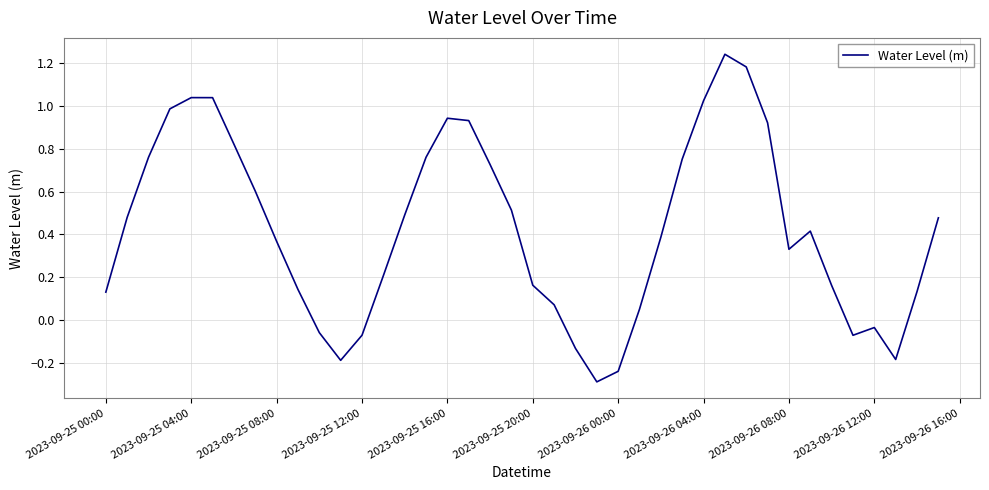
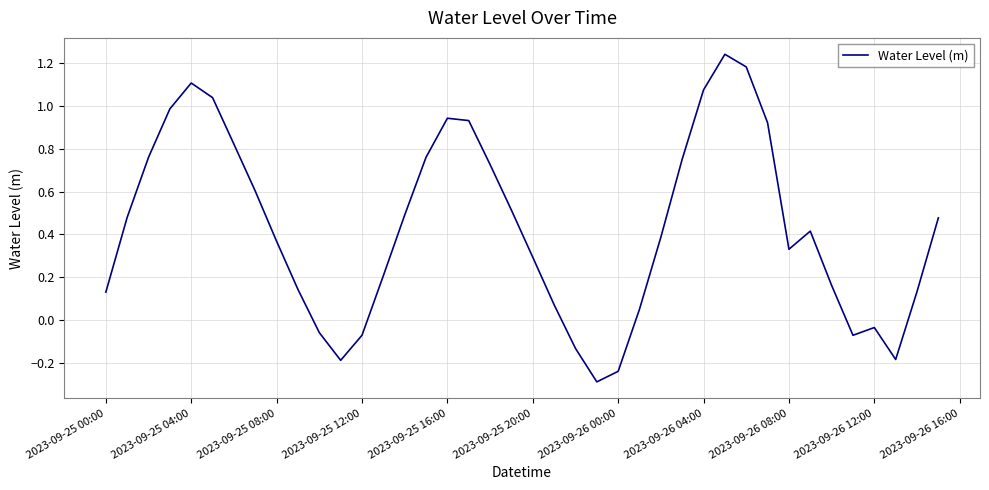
2023-09-25 04:00: 1.04 -> 1.11
2023-09-25 20:00: 0.16 -> 0.29
2023-09-26 04:00: 1.02 -> 1.08
